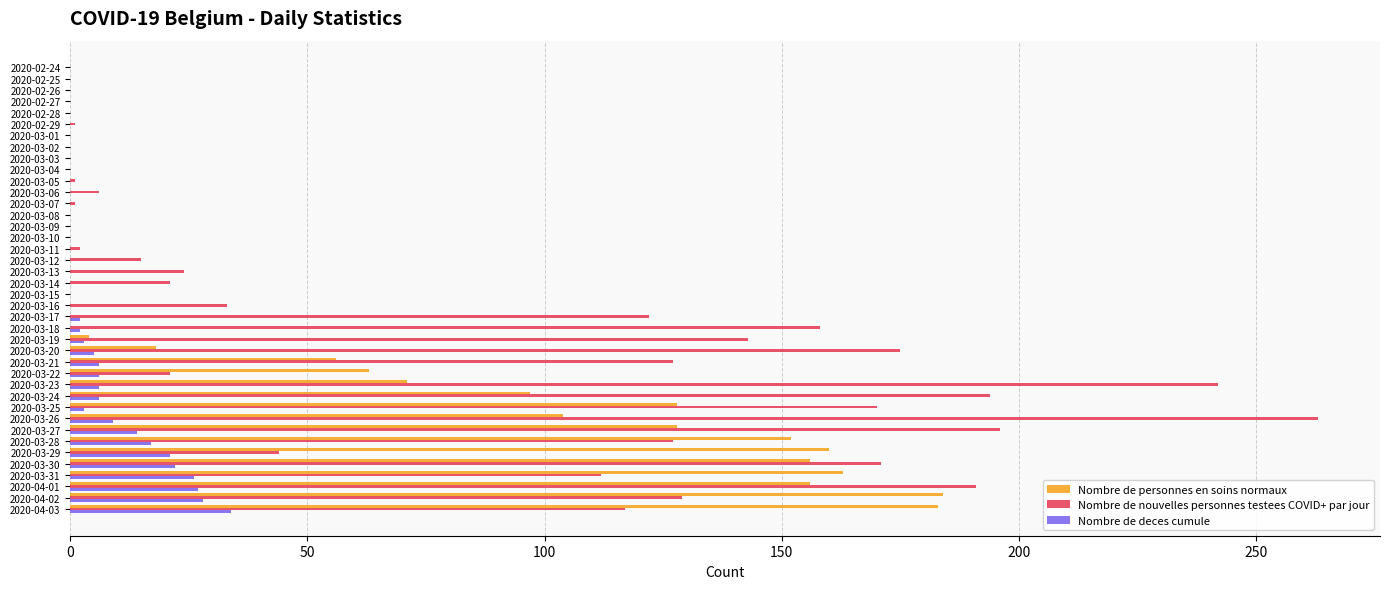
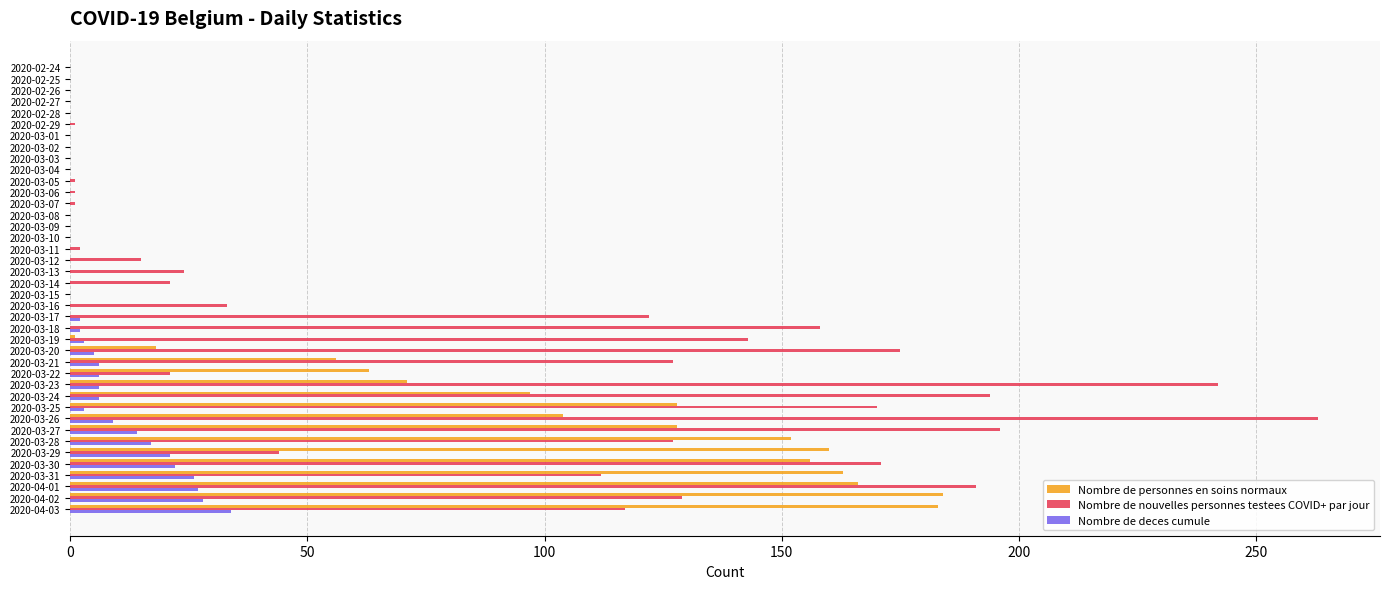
Nombre de nouvelles personnes testees COVID+ par jour, 2020-03-06: 6 -> 1
Nombre de personnes en soins normaux, 2020-03-19: 4 -> 1
Nombre de personnes en soins normaux, 2020-04-01: 156 -> 166
